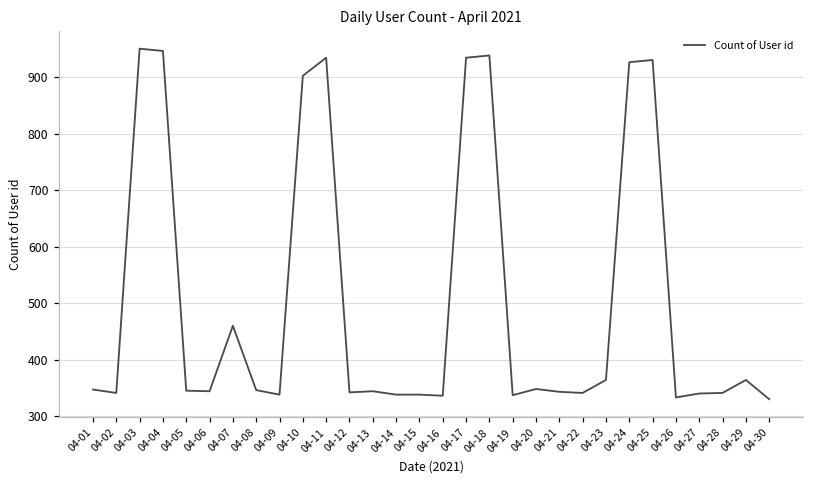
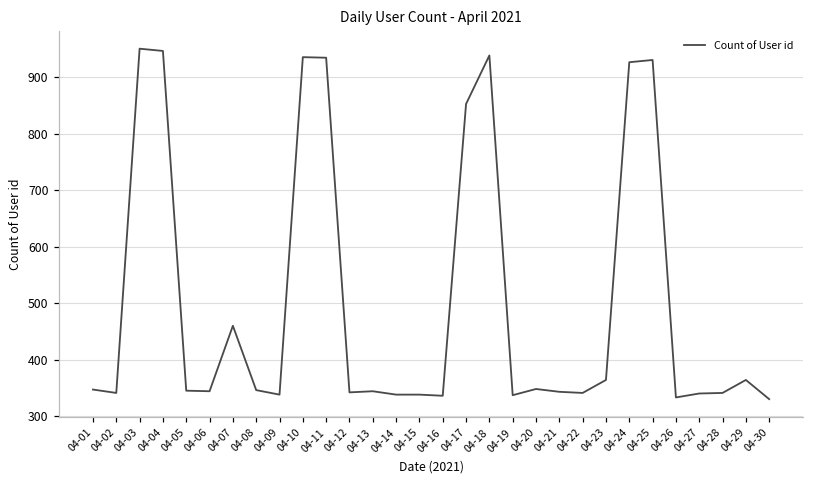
04-10: 900 -> 940
04-17: 940 -> 850
